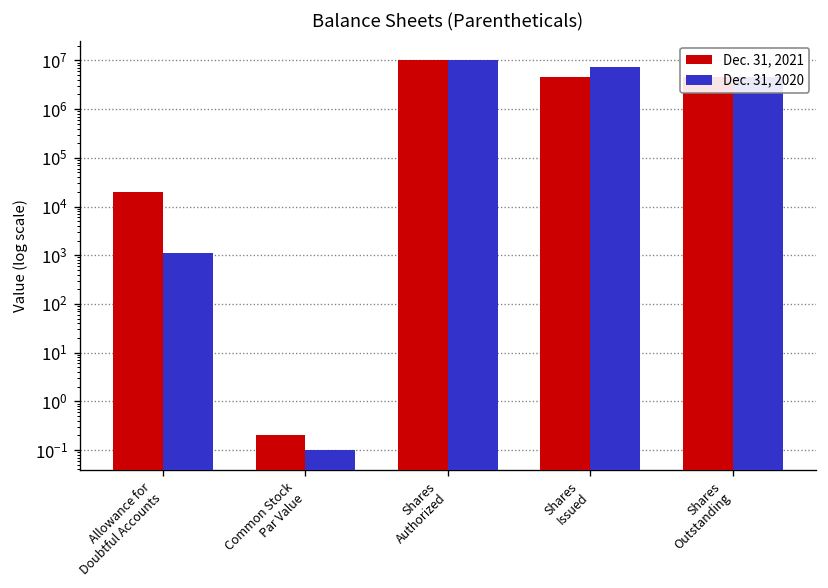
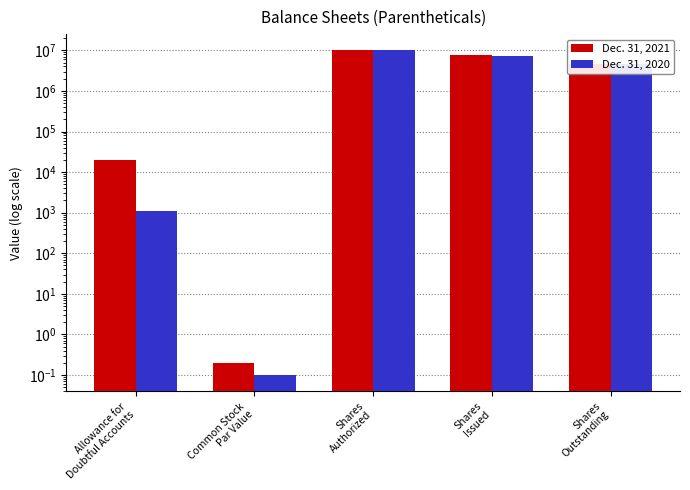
Dec. 31, 2021, Shares Issued: 5000000 -> 7000000
